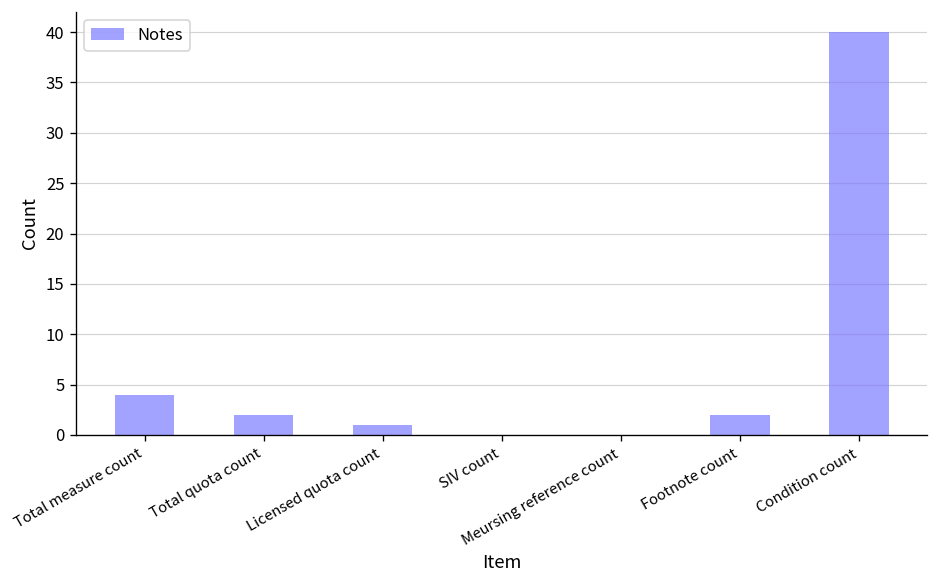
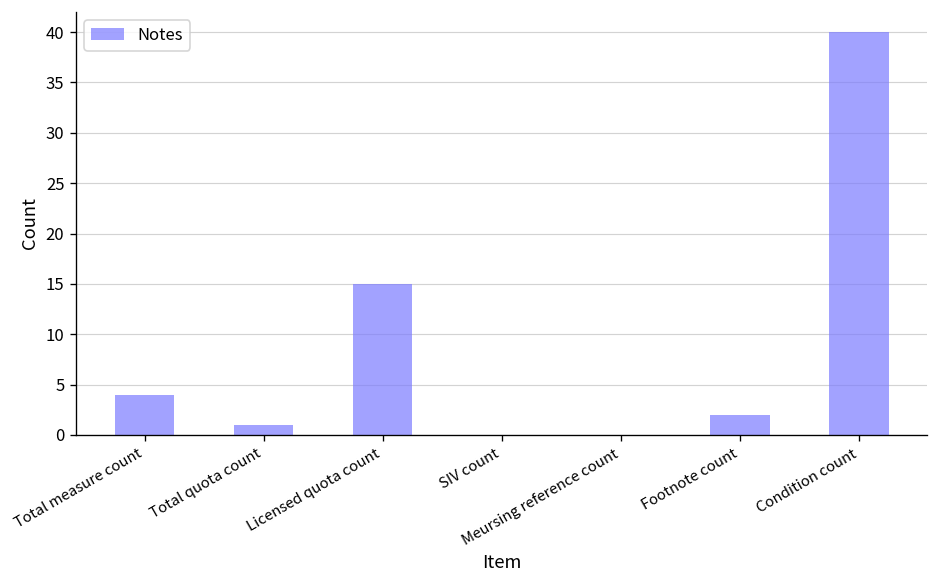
Total quota count: 2 -> 1
Licensed quota count: 1 -> 15
